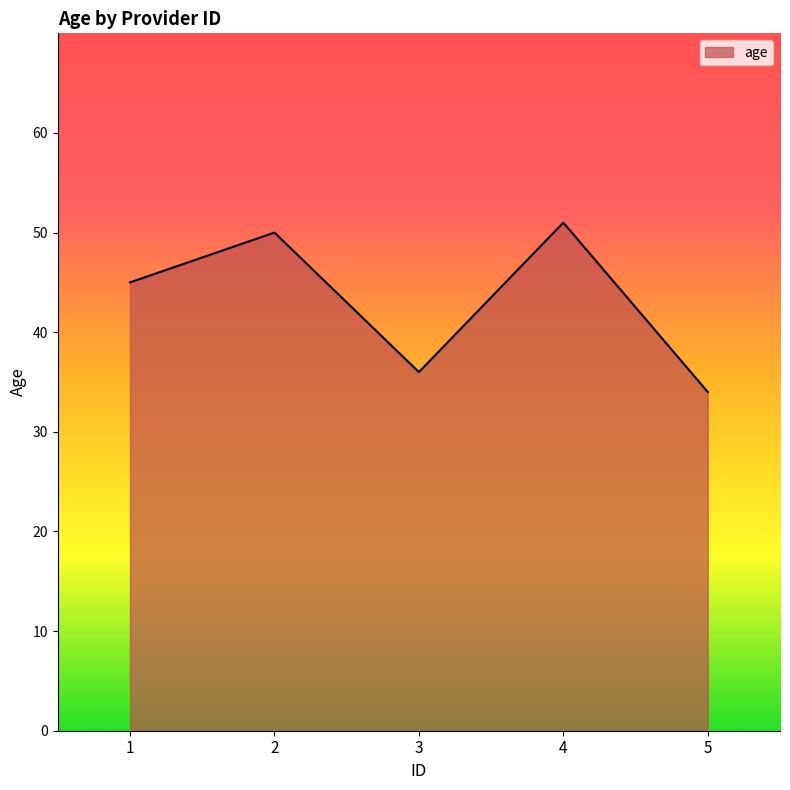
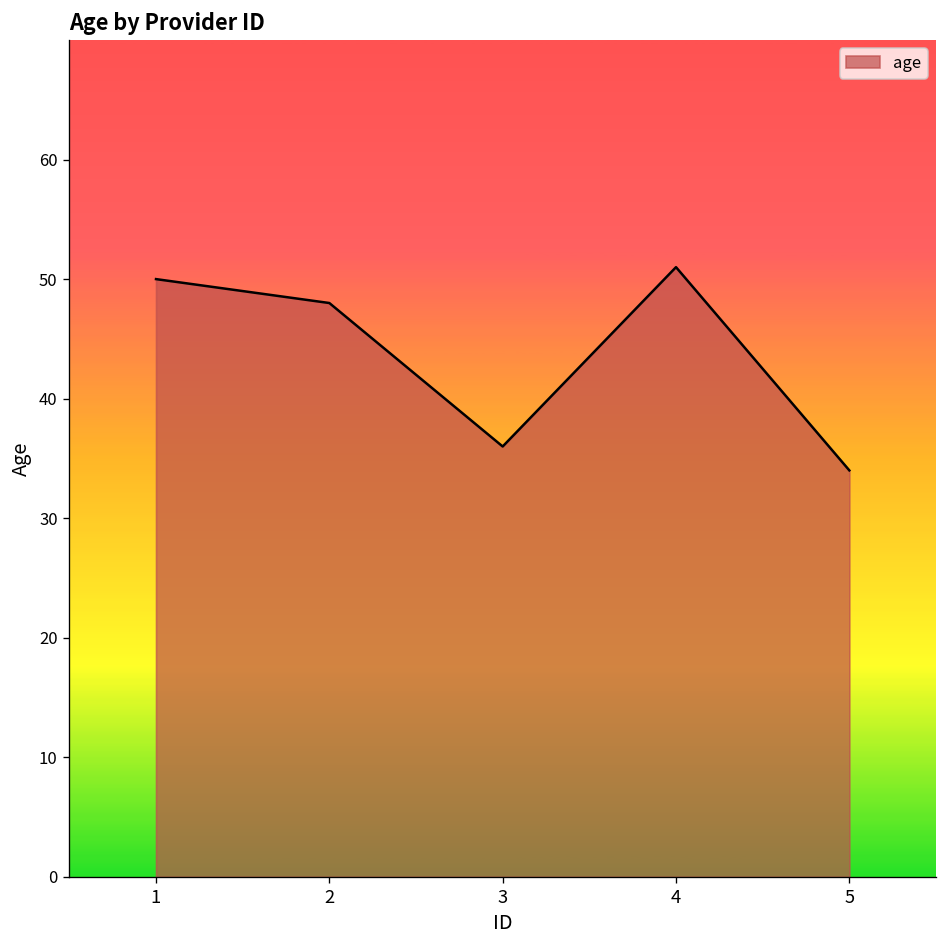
1: 45 -> 50
2: 50 -> 48
